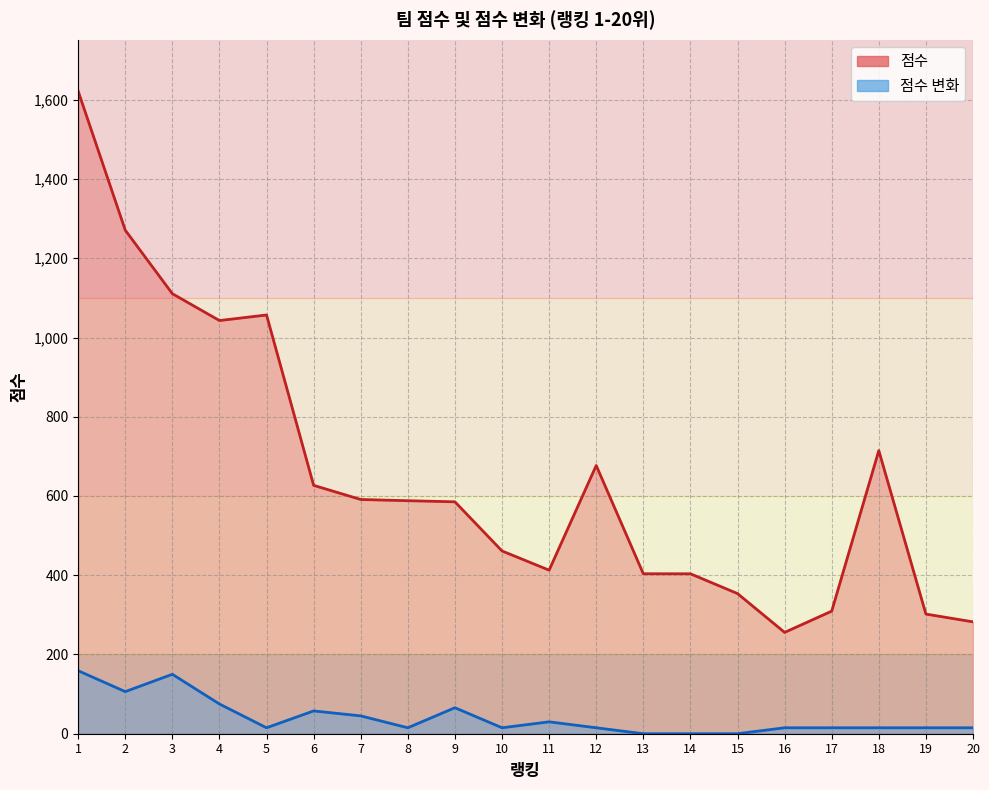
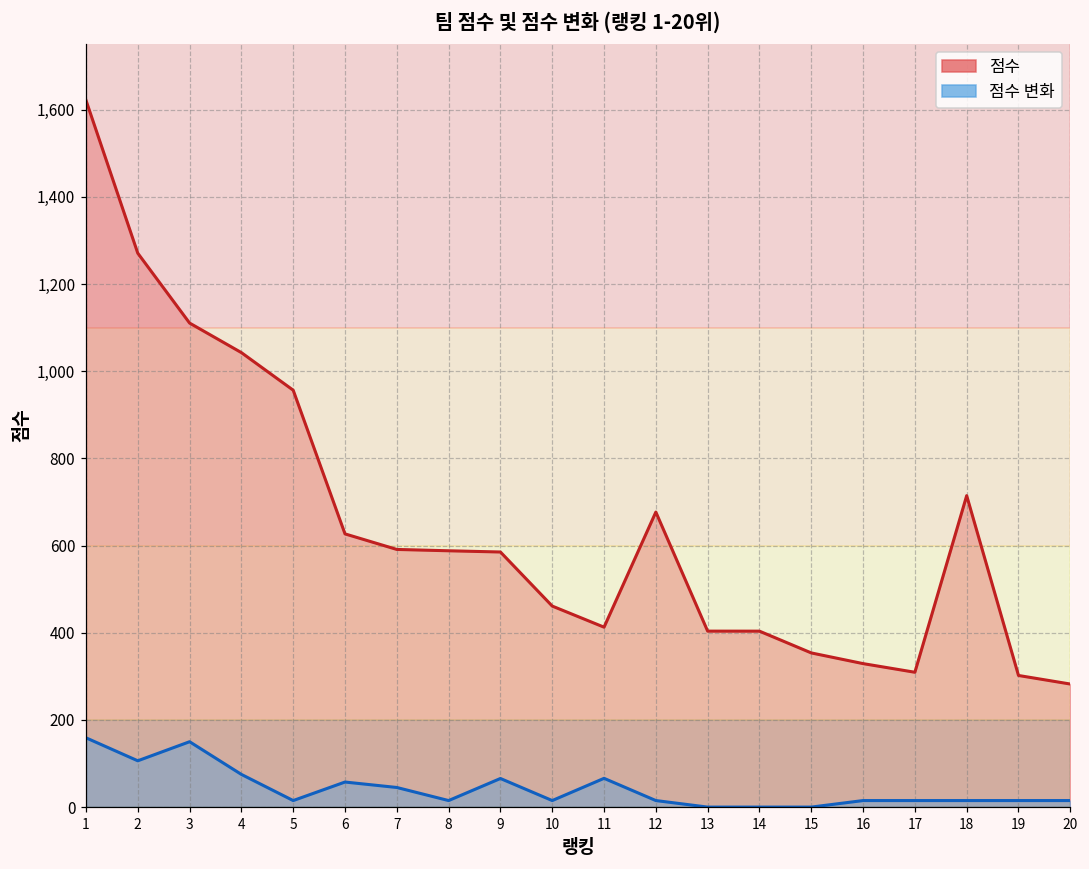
점수, 5: 1,060 -> 960
점수 변화, 11: 30 -> 70
점수, 16: 260 -> 330
